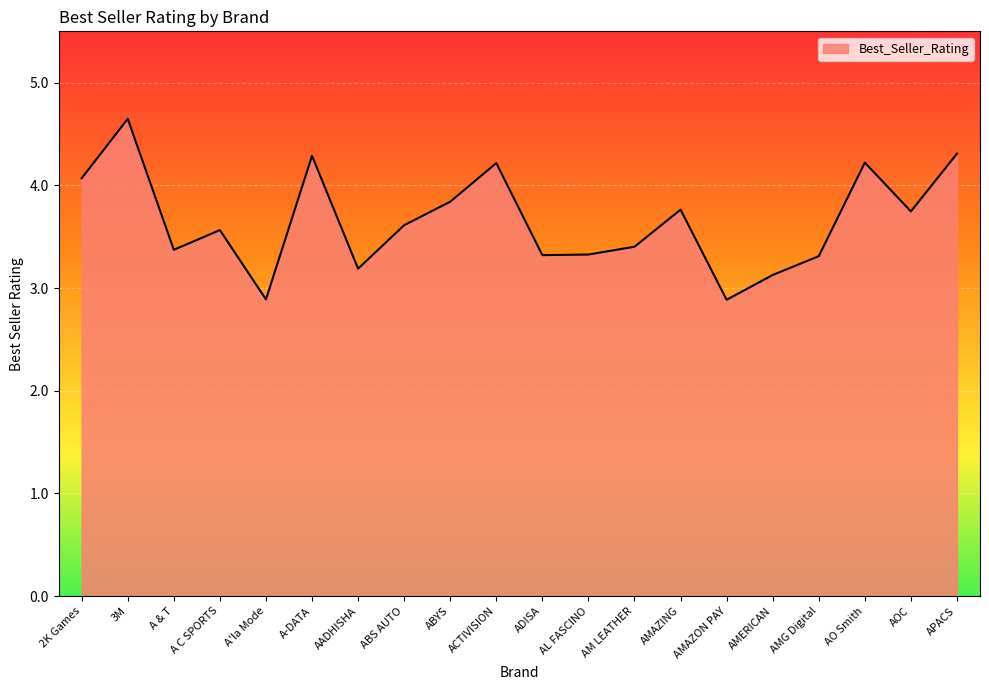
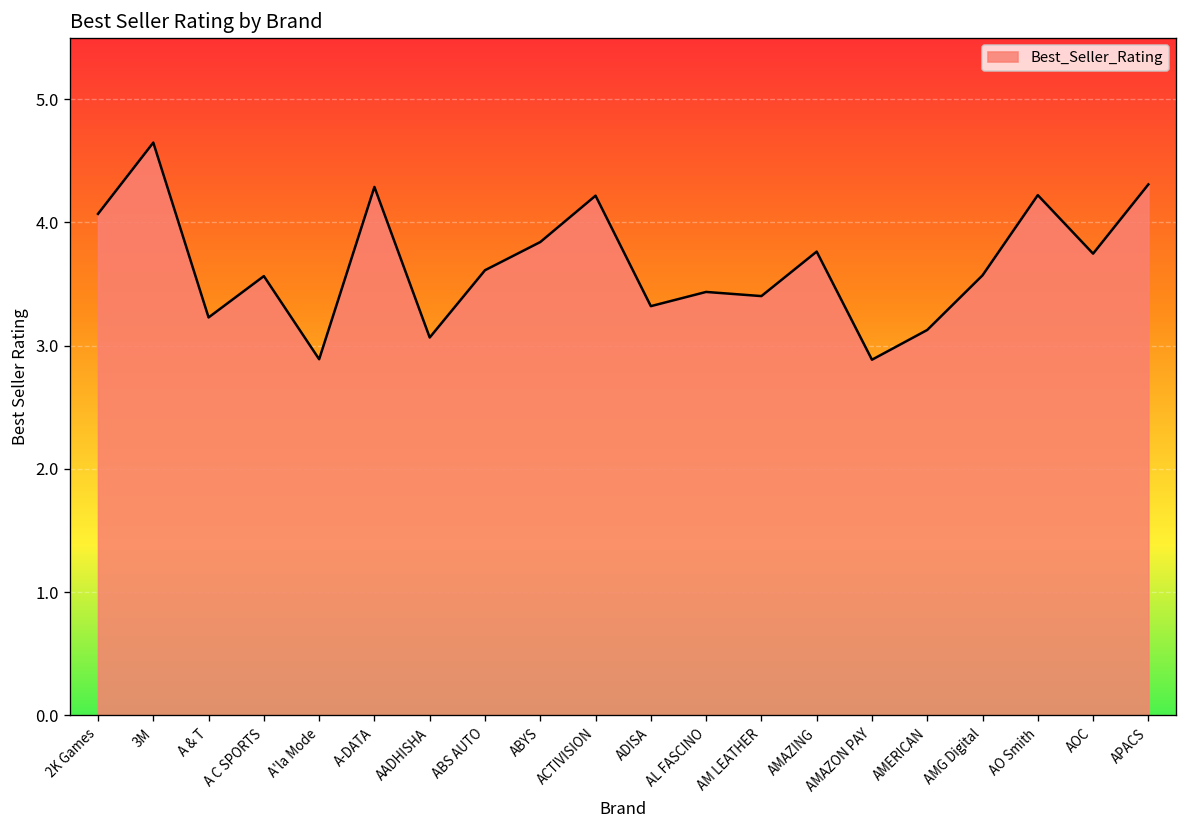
A & T: 3.37 -> 3.23
AADHISHA: 3.19 -> 3.07
AL FASCINO: 3.33 -> 3.44
AMG Digital: 3.31 -> 3.57
